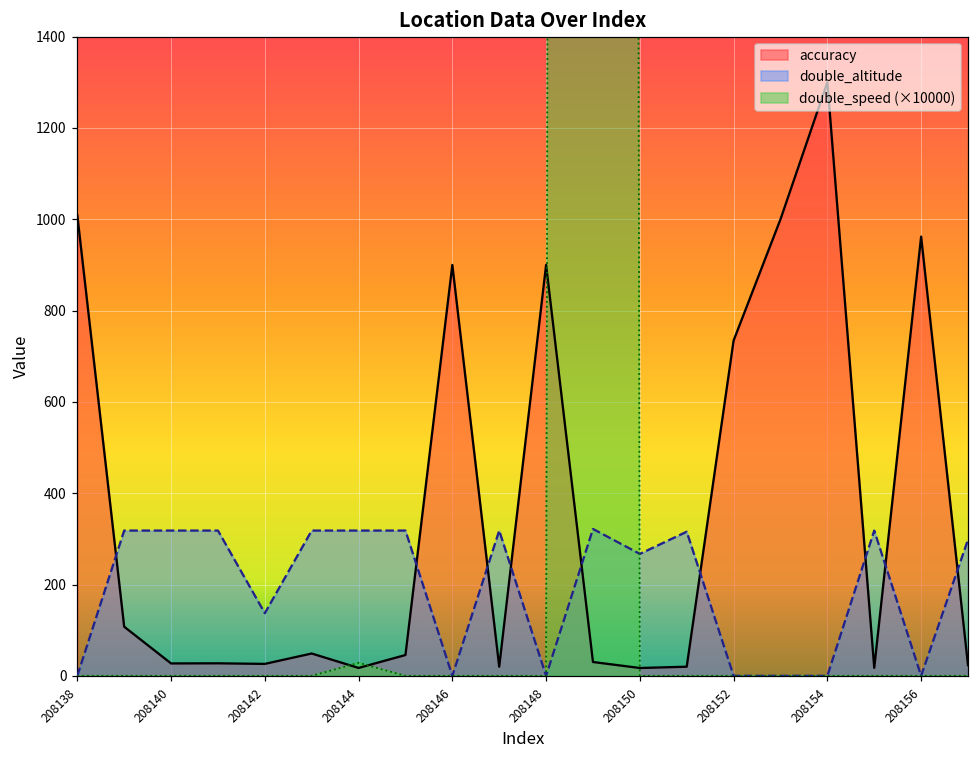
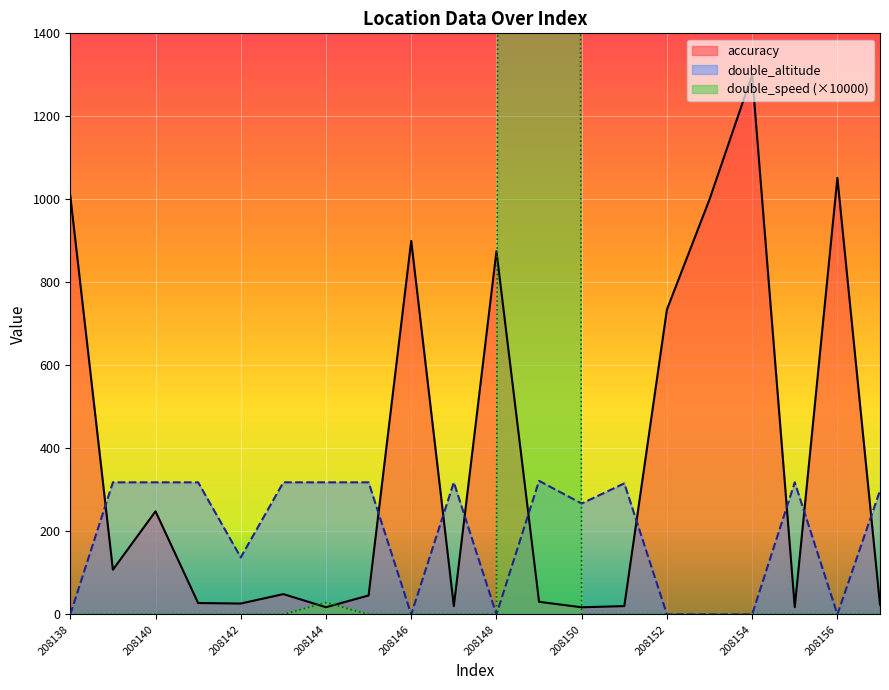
accuracy, 208140: 30 -> 250
accuracy, 208148: 900 -> 880
accuracy, 208156: 960 -> 1050
